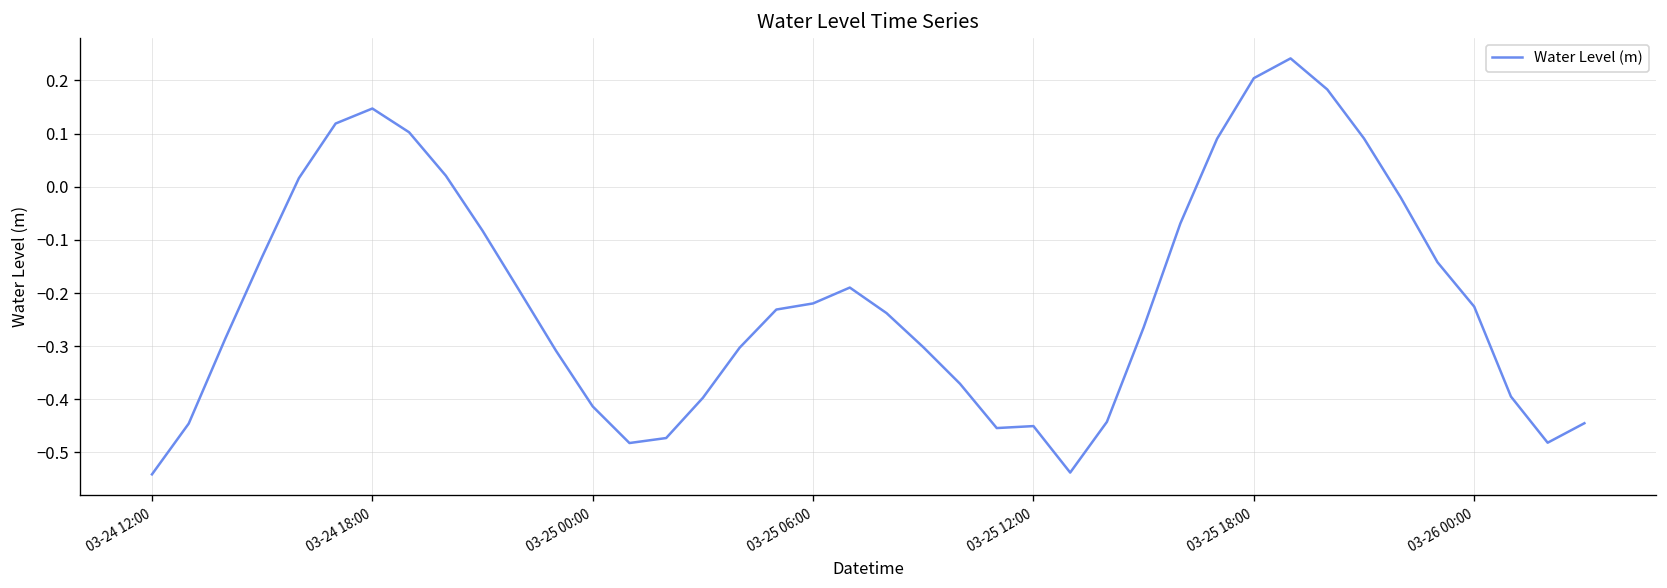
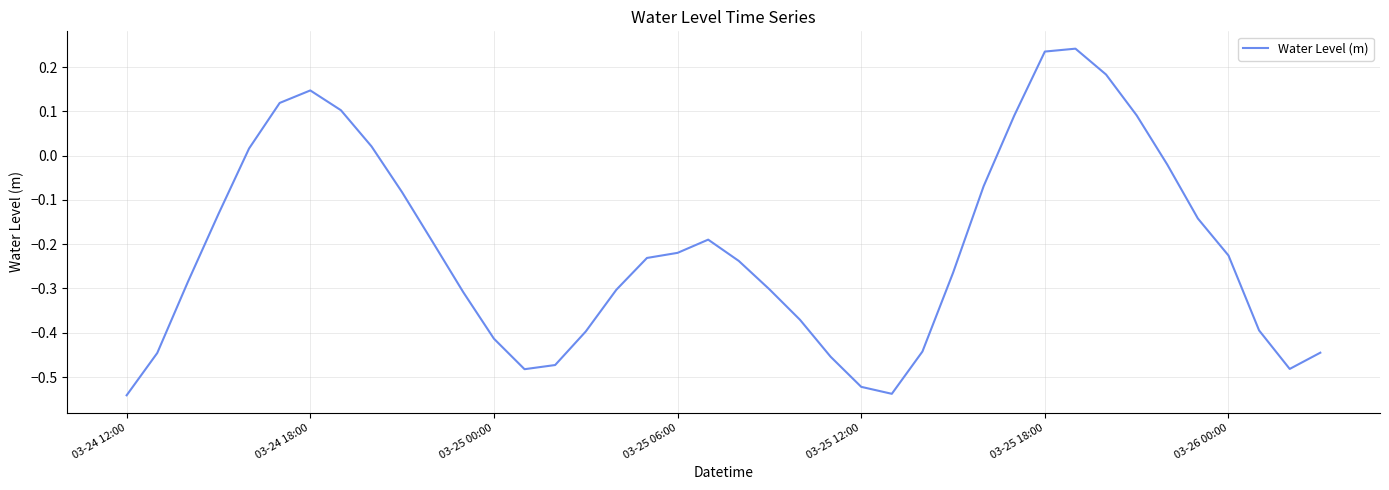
03-25 12:00: -0.45 -> -0.52
03-25 18:00: 0.20 -> 0.23
